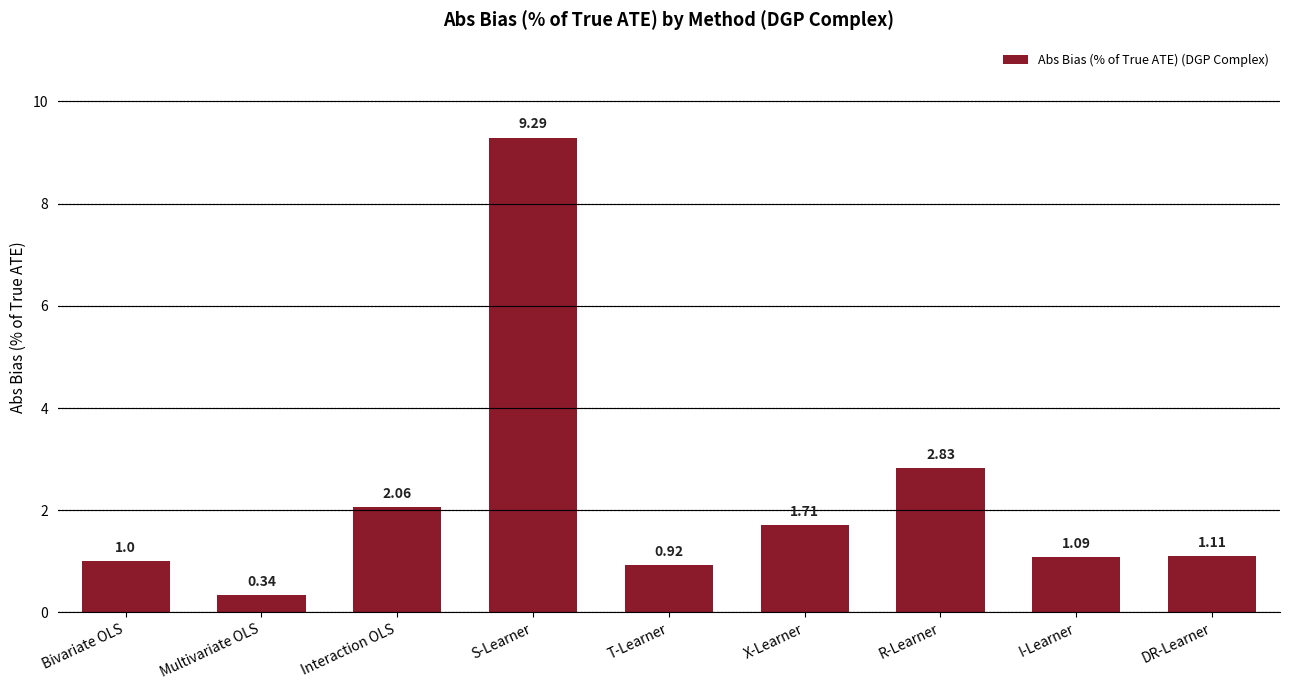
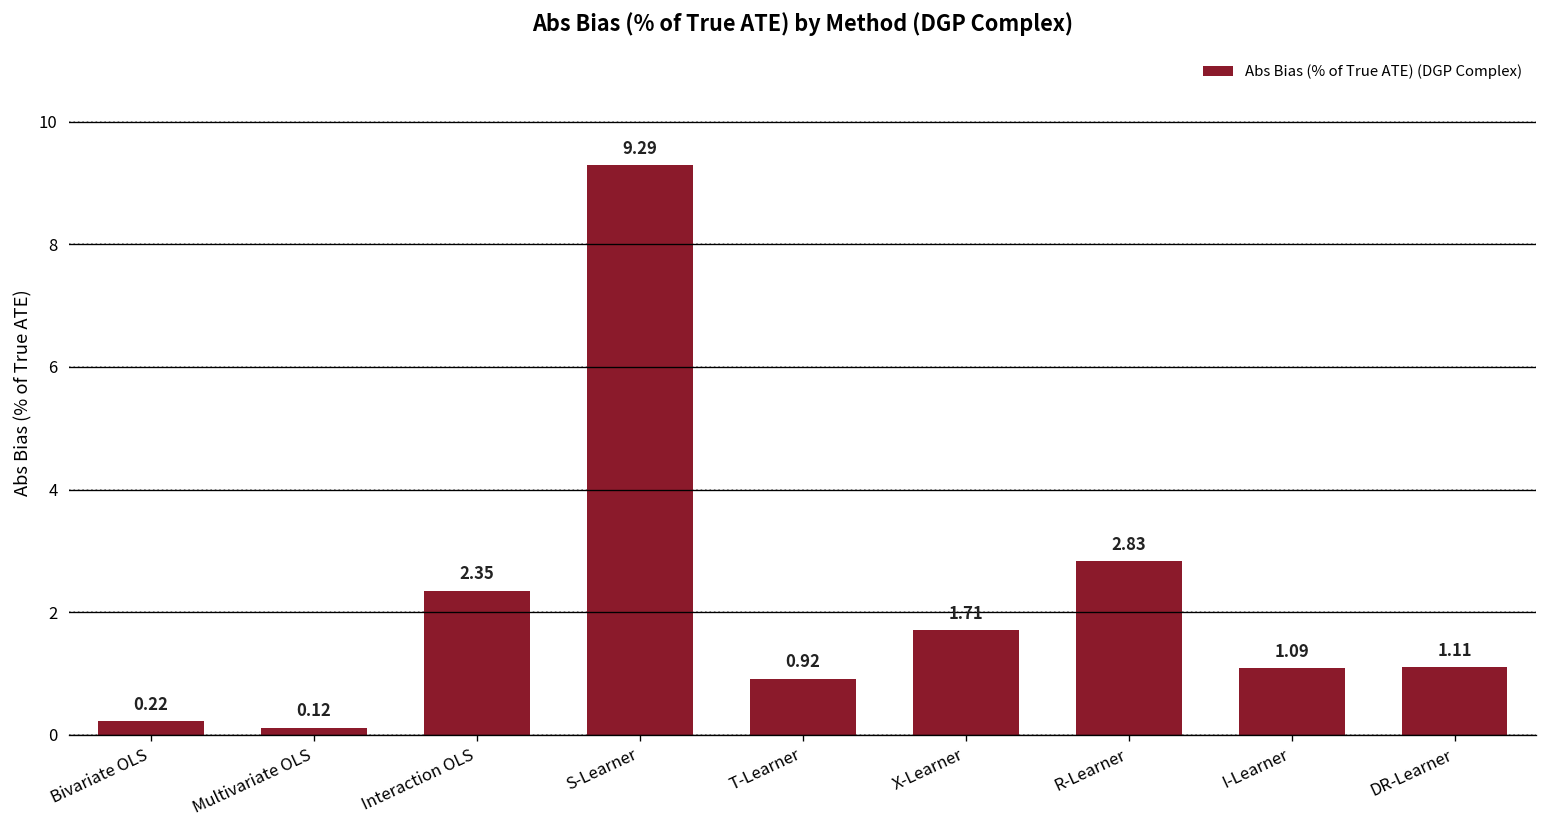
Bivariate OLS: 1.0 -> 0.22
Multivariate OLS: 0.34 -> 0.12
Interaction OLS: 2.06 -> 2.35
